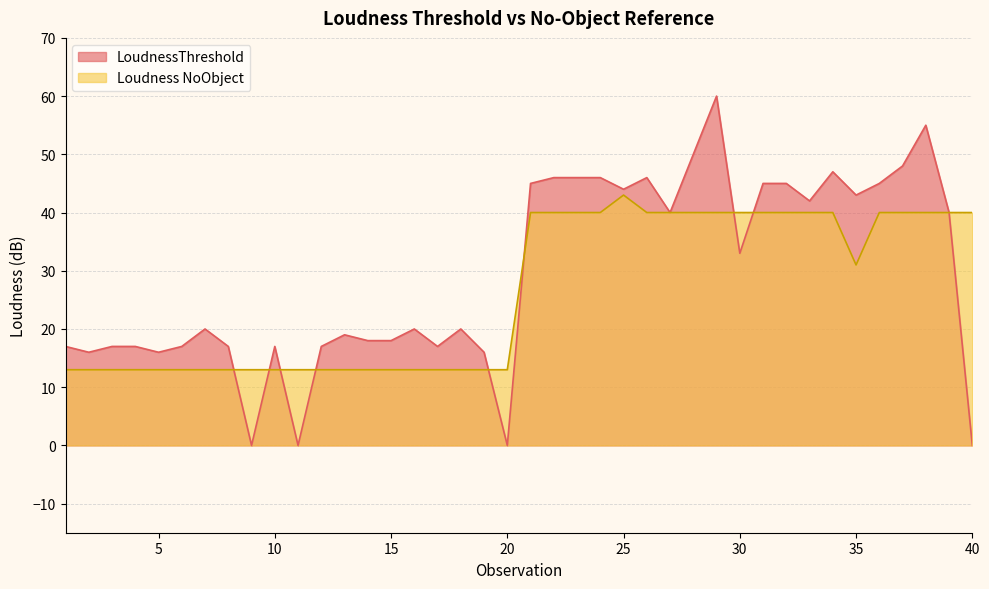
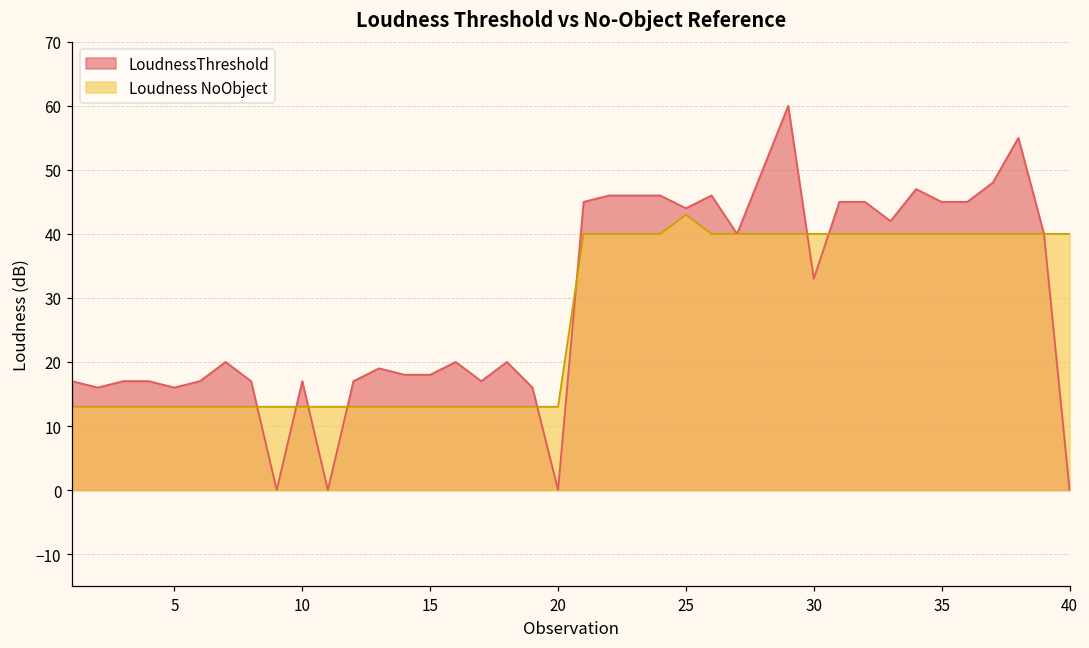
LoudnessThreshold, 35: 43 -> 45
Loudness NoObject, 35: 31 -> 40
